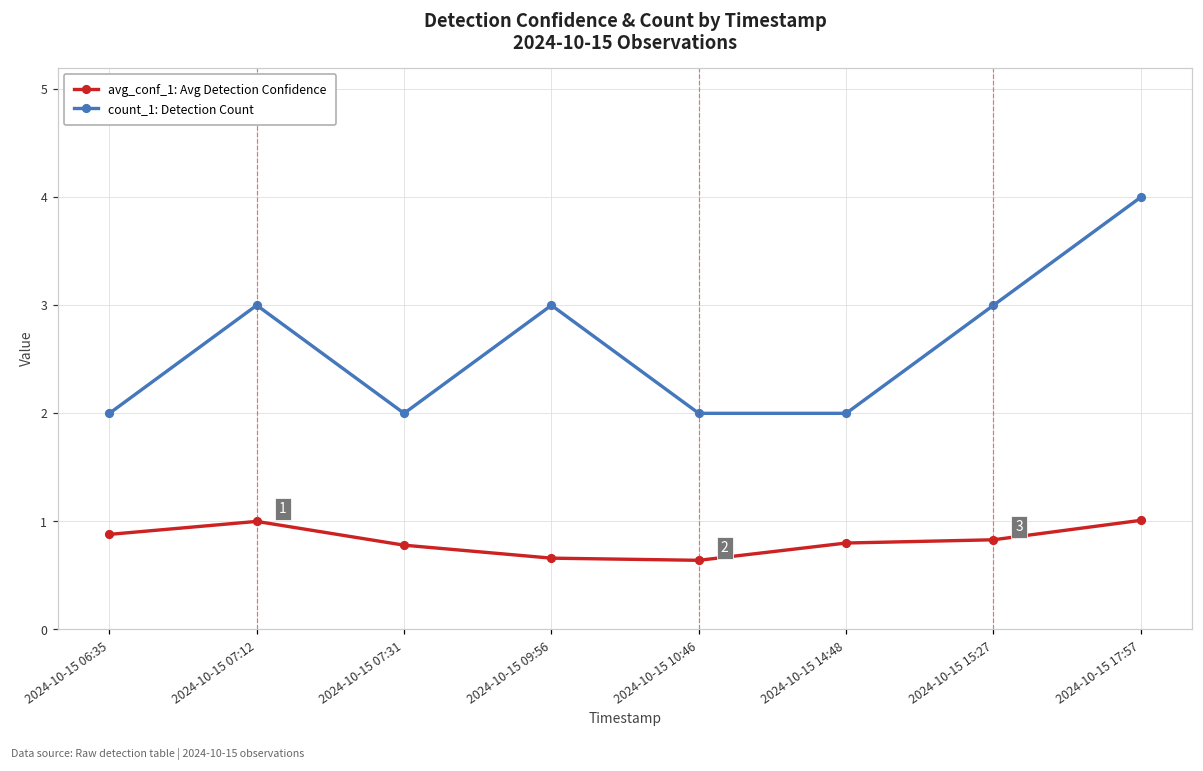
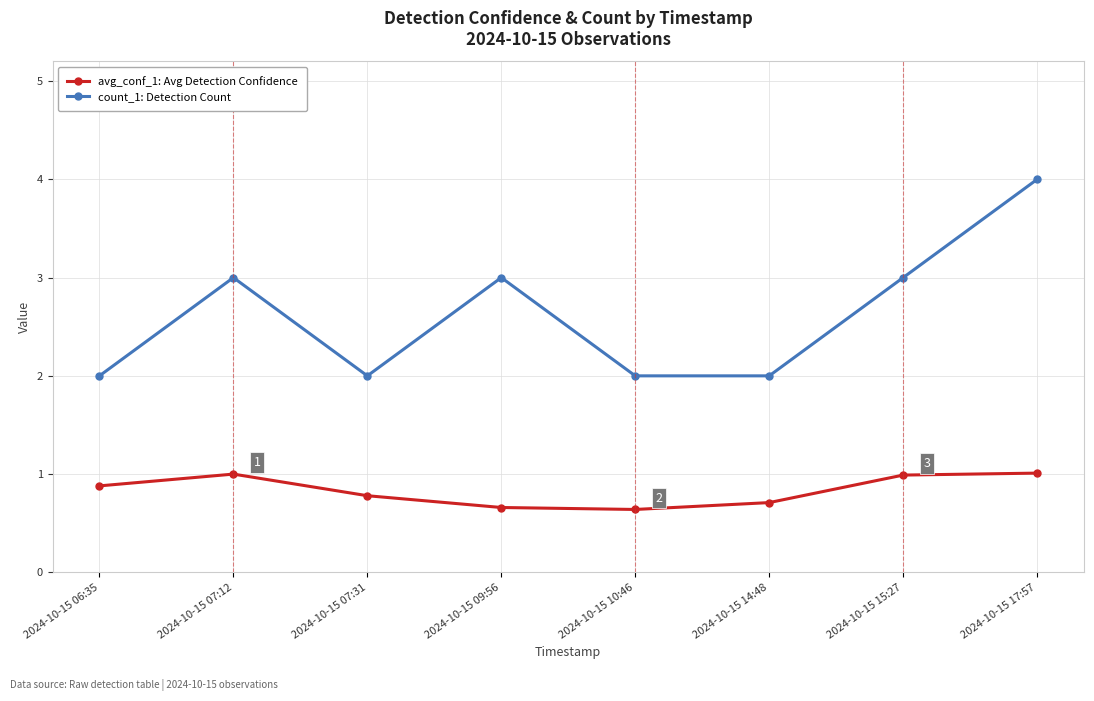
avg_conf_1: Avg Detection Confidence, 2024-10-15 14:48: 0.8 -> 0.7
avg_conf_1: Avg Detection Confidence, 2024-10-15 15:27: 0.8 -> 1.0
